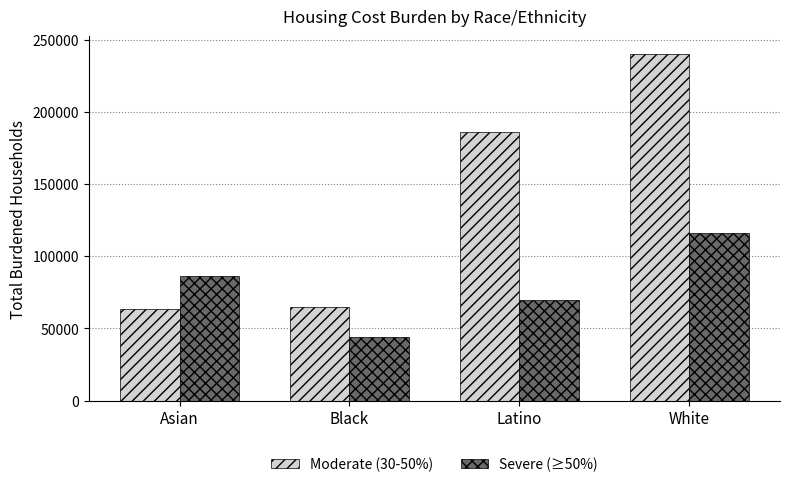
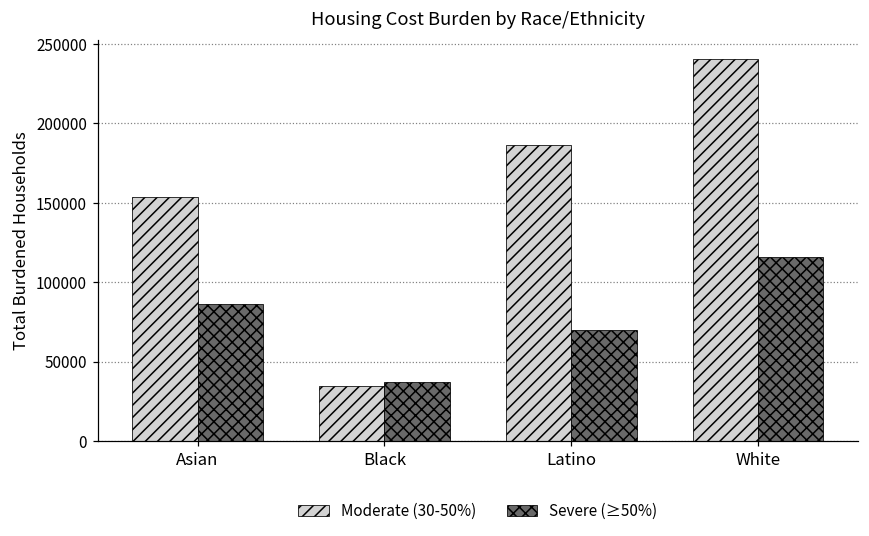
Moderate (30-50%), Asian: 63000 -> 153000
Moderate (30-50%), Black: 65000 -> 35000
Severe (≥50%), Black: 44000 -> 37000
